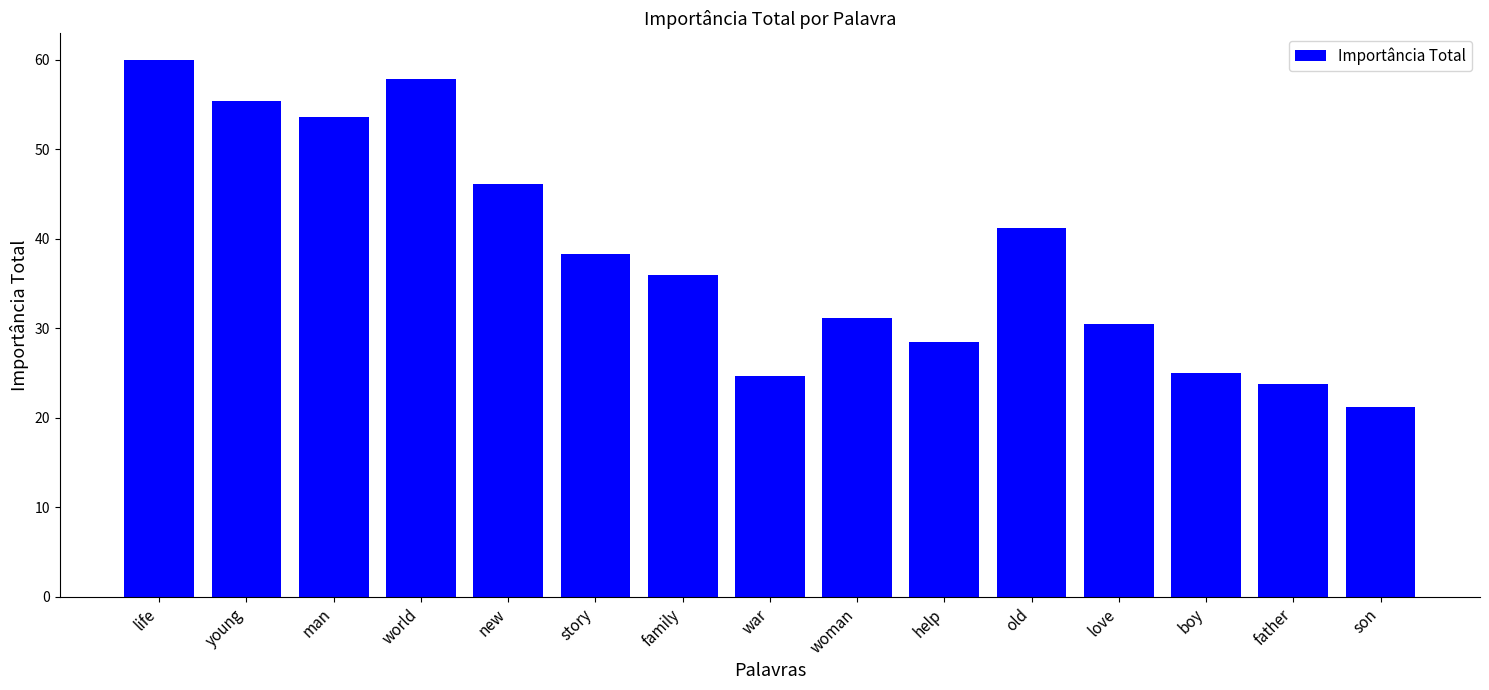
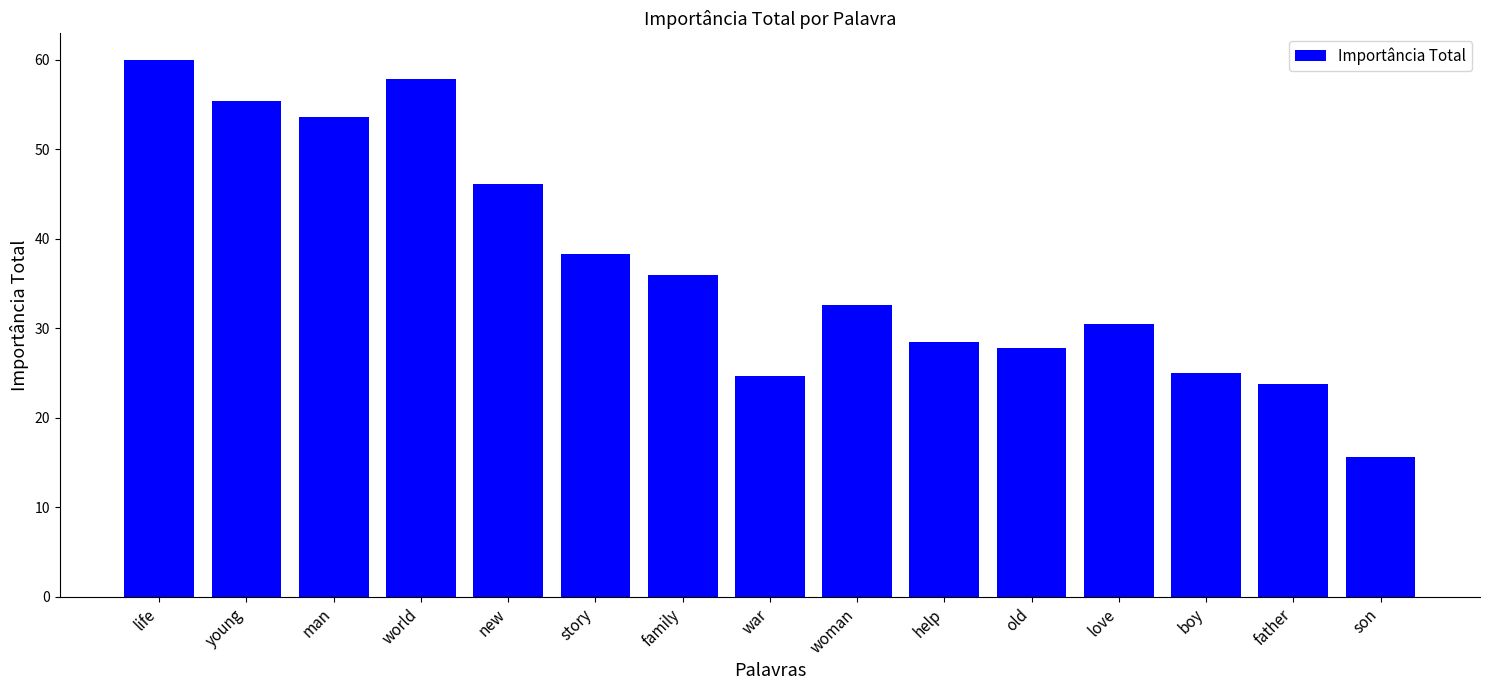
woman: 31 -> 33
old: 41 -> 28
son: 21 -> 16
